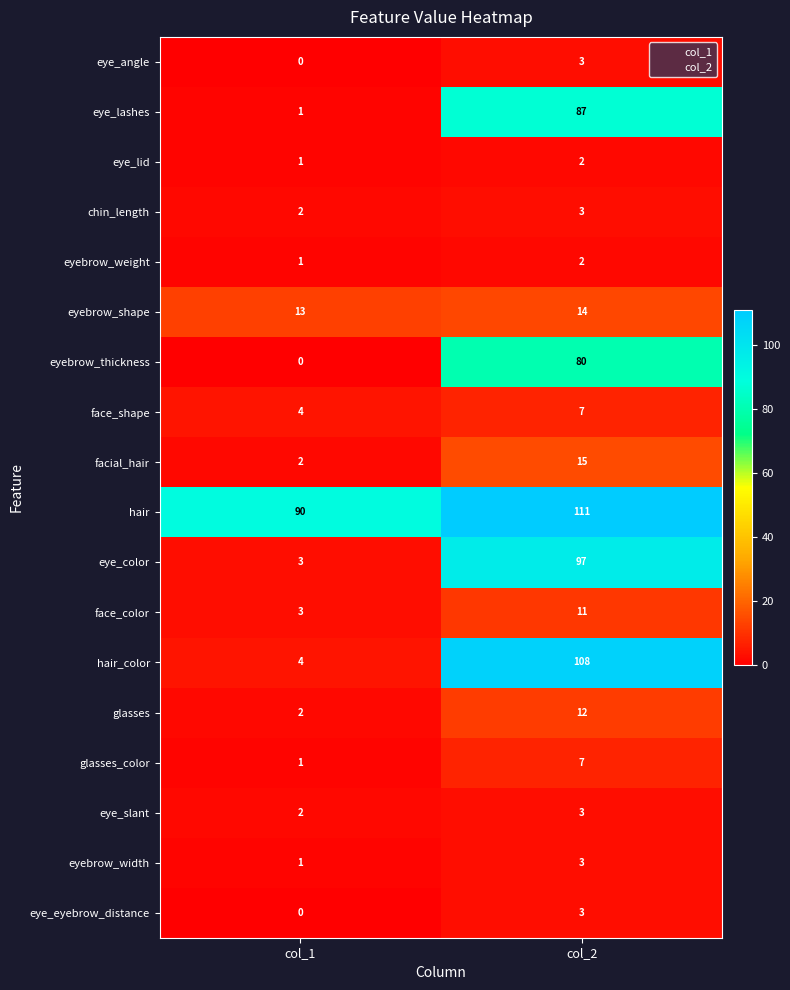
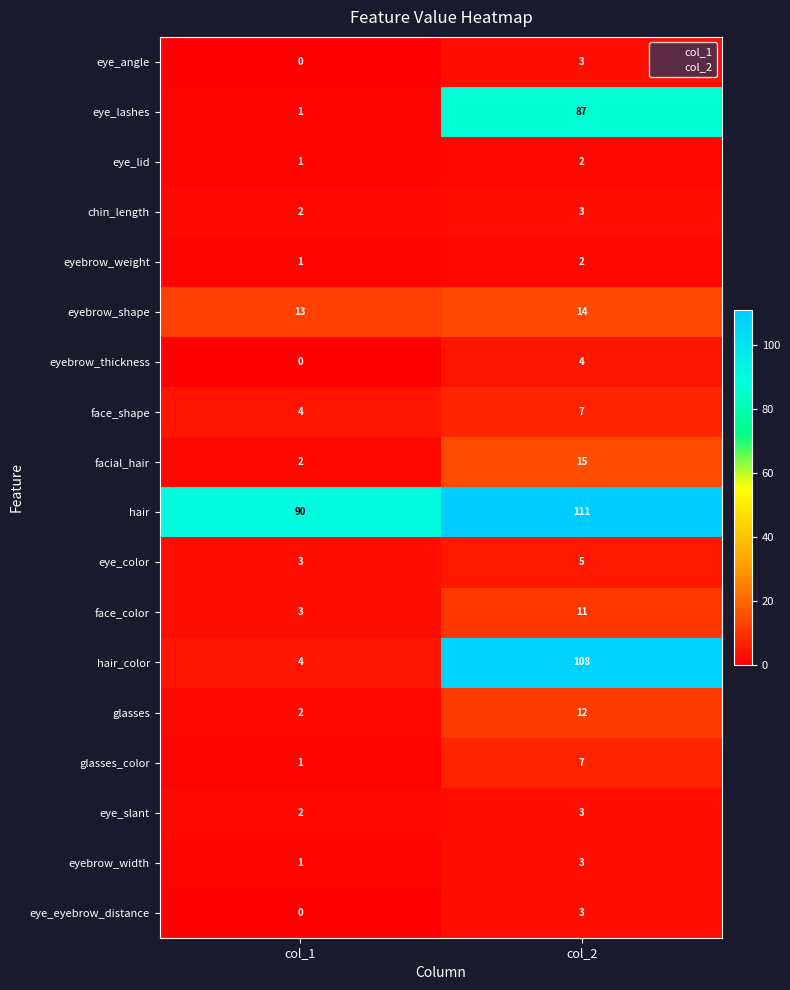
eyebrow_thickness, col_2: 80 -> 4
eye_color, col_2: 97 -> 5
